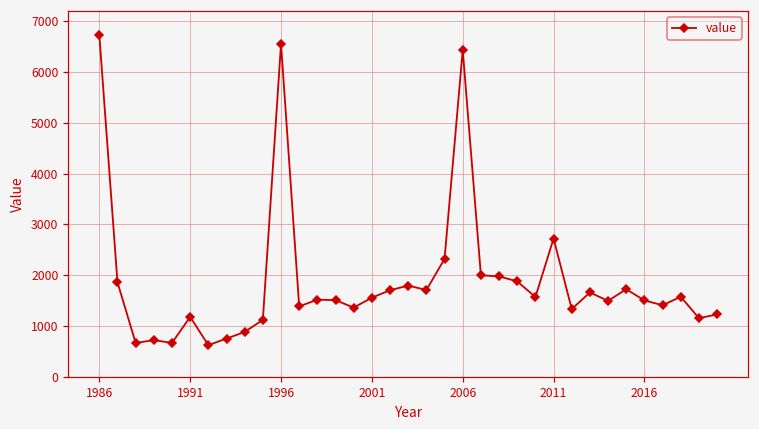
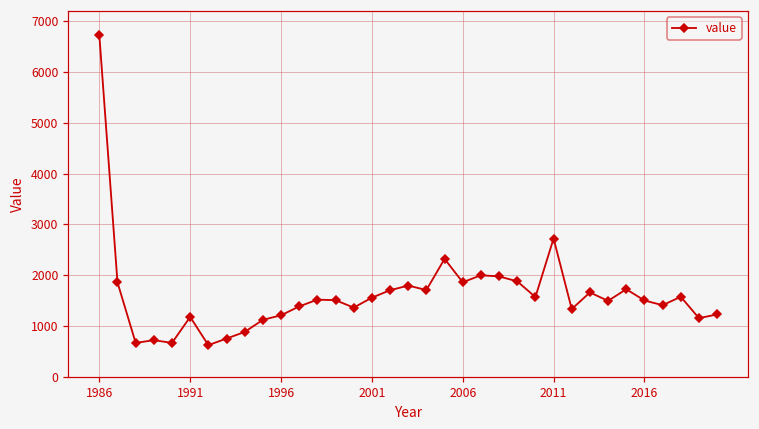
1996: 6600 -> 1200
2006: 6400 -> 1900
